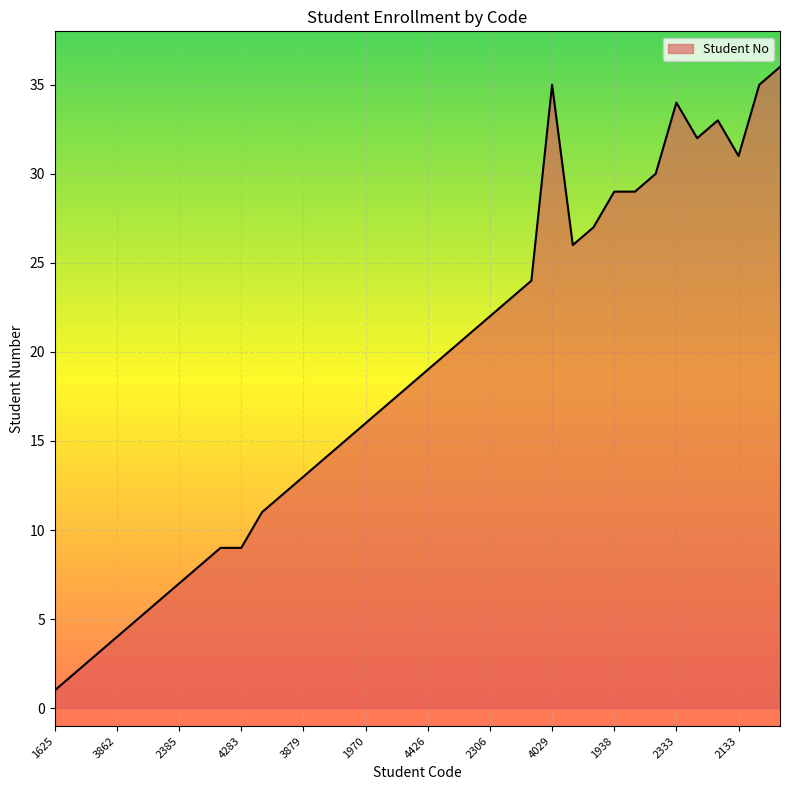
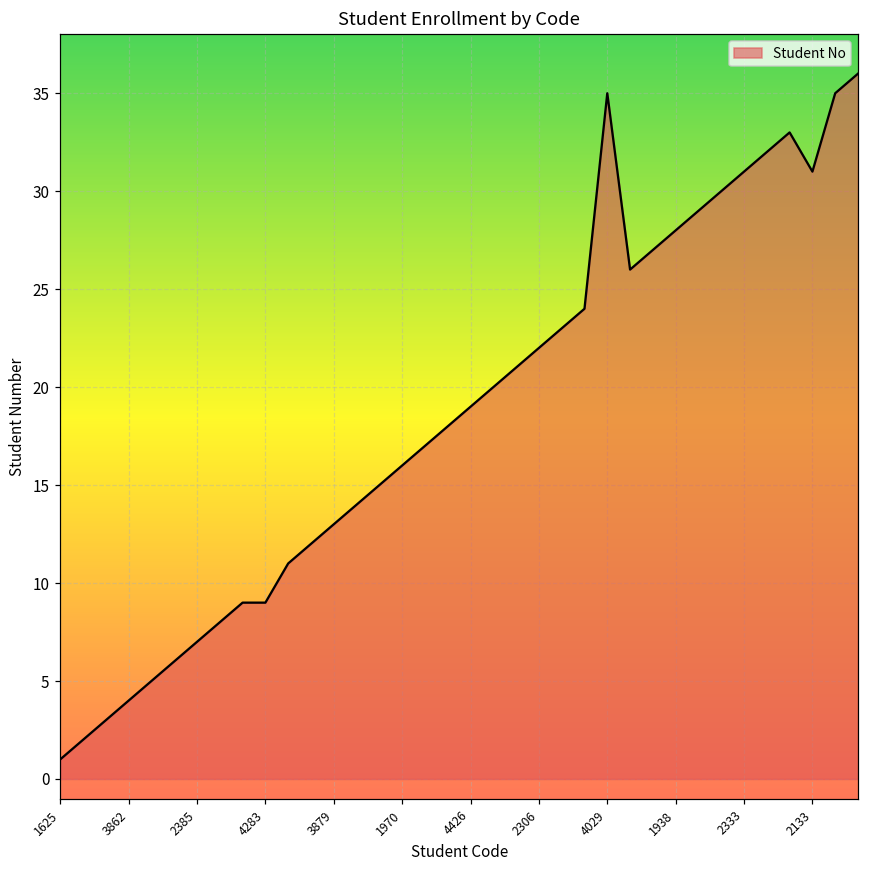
1938: 29 -> 28
2333: 34 -> 31
